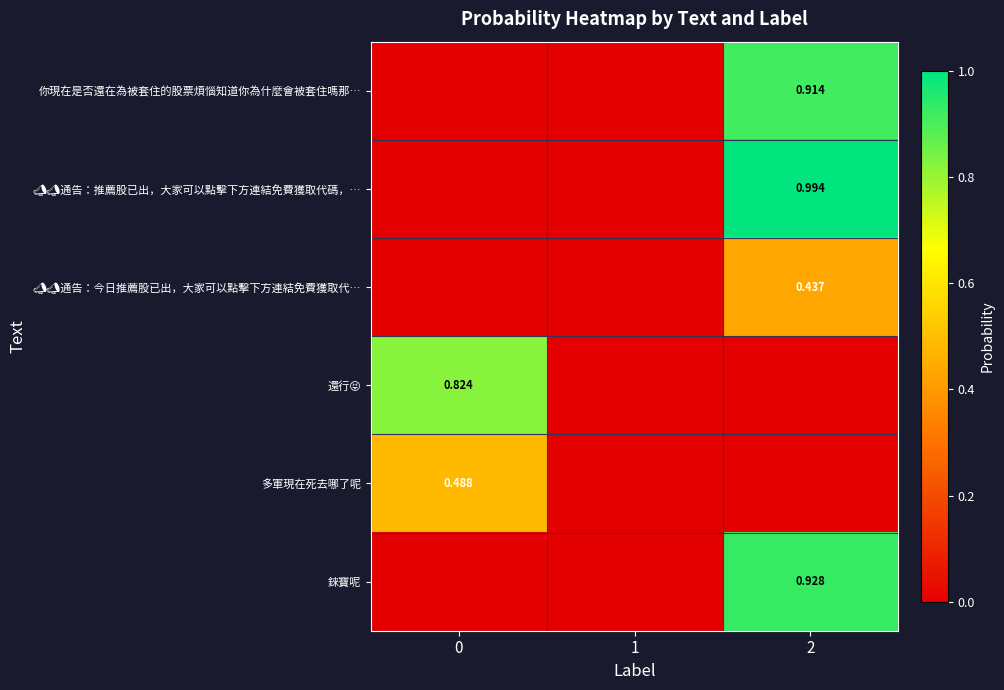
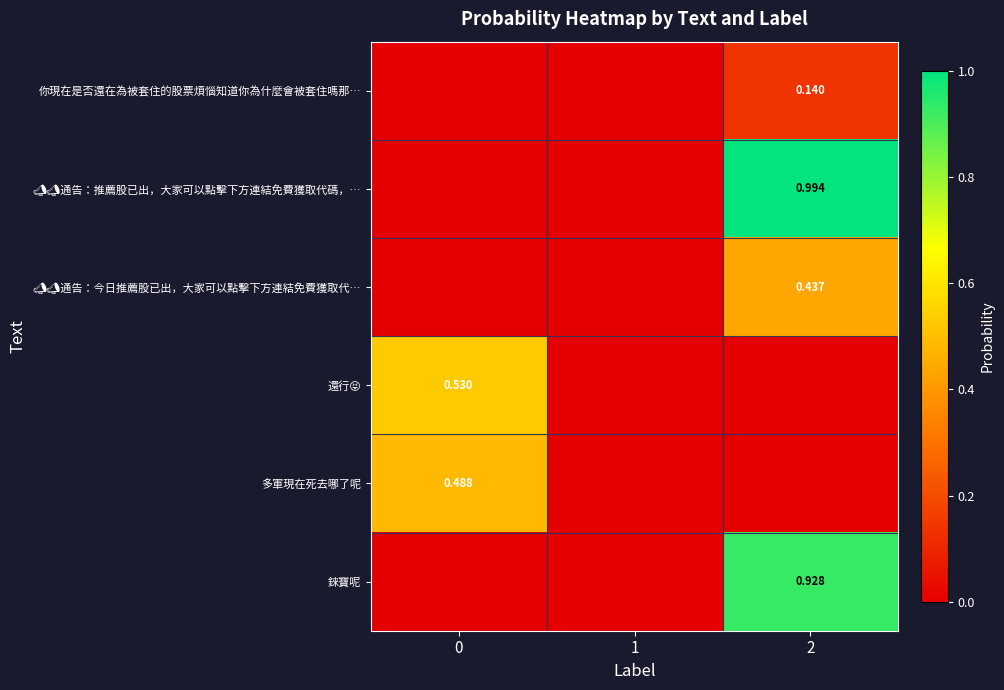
你現在是否還在為被套住的股票煩惱知道你為什麼會被套住嗎那…, 2: 0.914 -> 0.140
還行😝, 0: 0.824 -> 0.530
